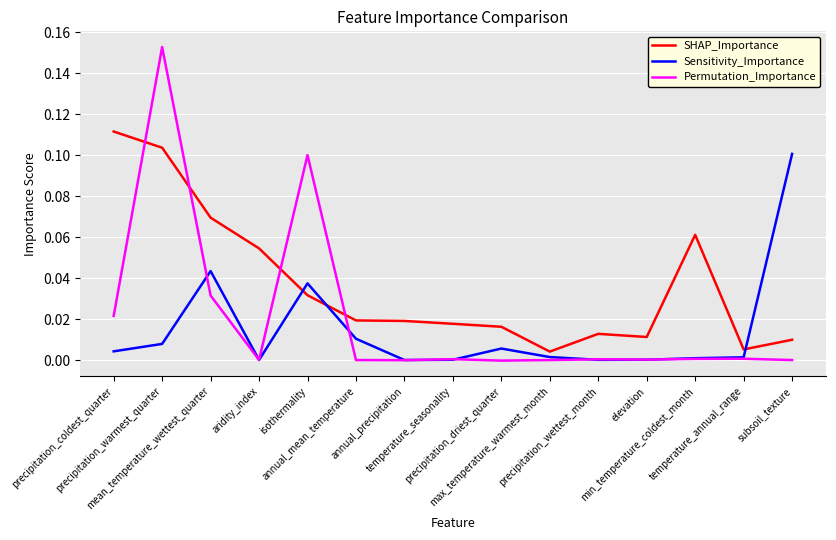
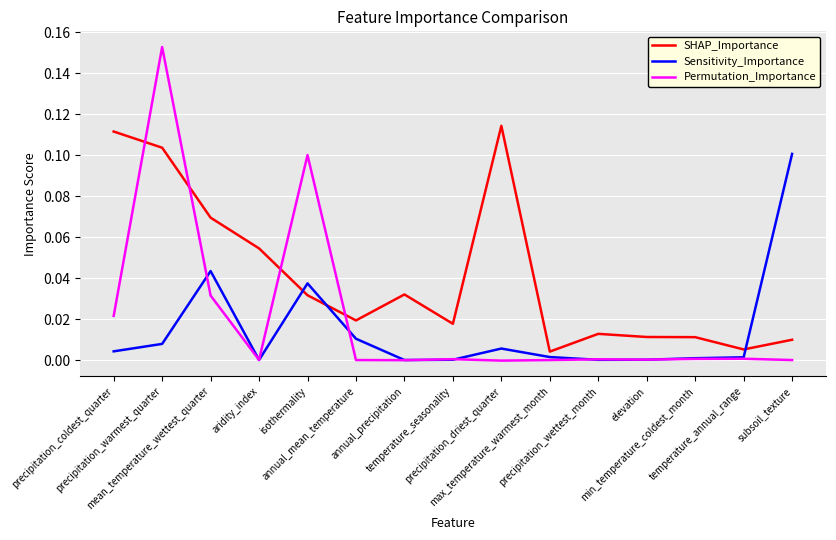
SHAP_Importance, annual_precipitation: 0.019 -> 0.032
SHAP_Importance, precipitation_driest_quarter: 0.016 -> 0.114
SHAP_Importance, min_temperature_coldest_month: 0.061 -> 0.011
